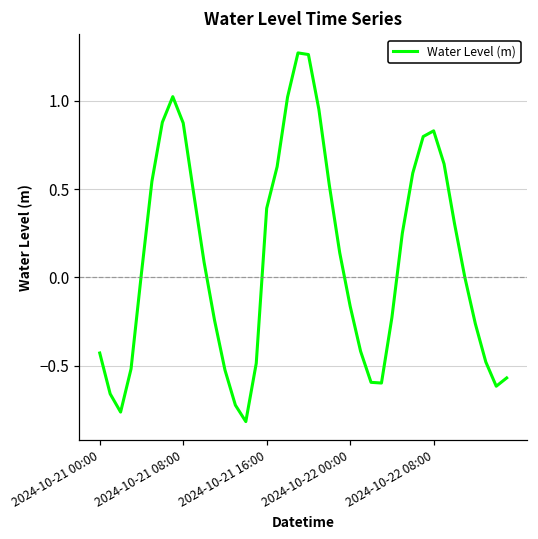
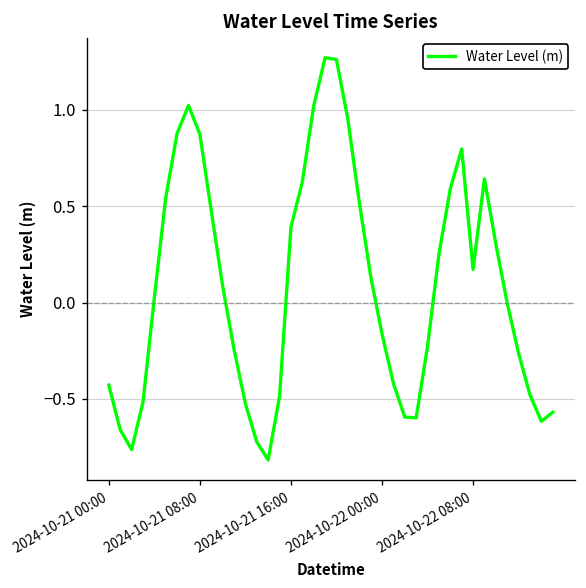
2024-10-22 08:00: 0.83 -> 0.17
